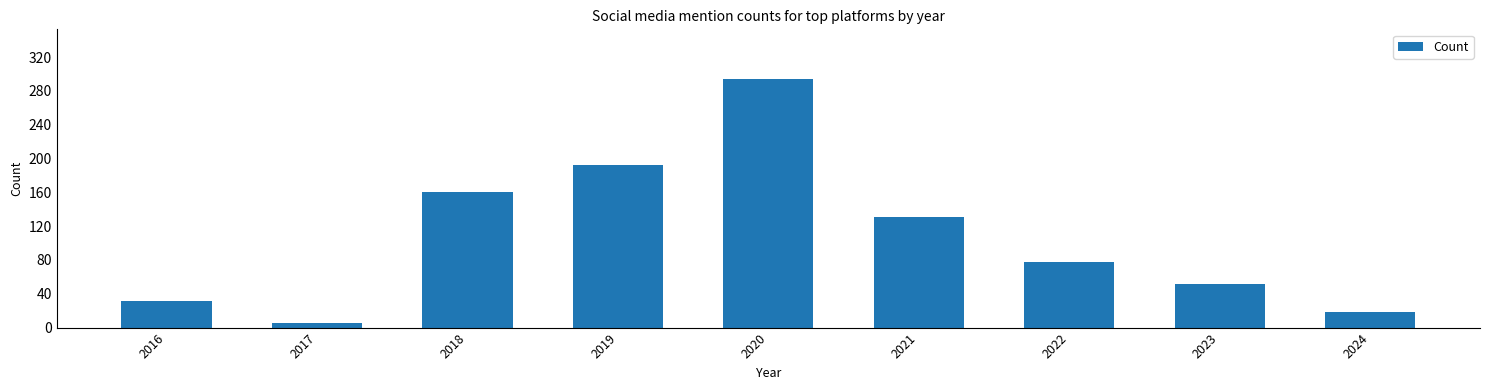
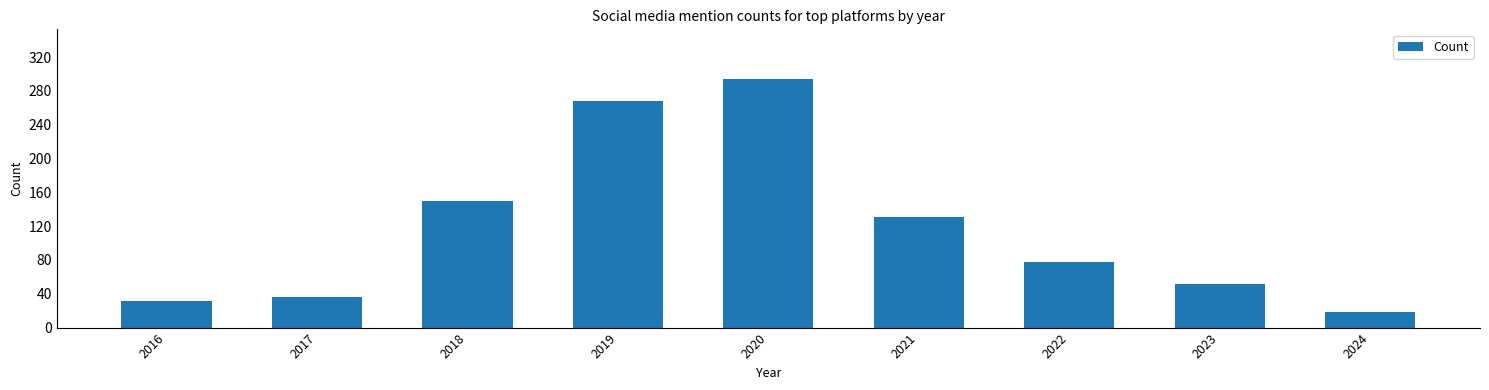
2017: 10 -> 40
2018: 160 -> 150
2019: 190 -> 270
